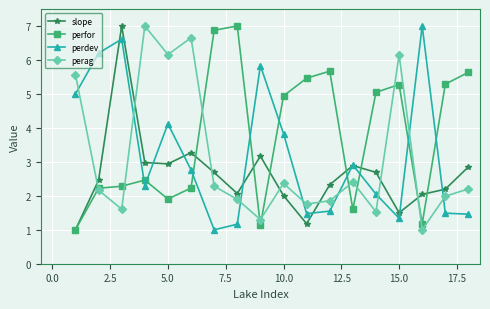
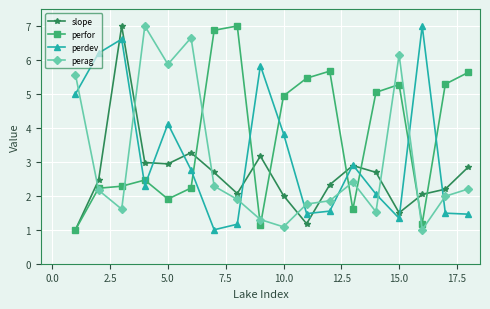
perag, 5.0: 6.2 -> 5.9
perag, 10.0: 2.4 -> 1.1
